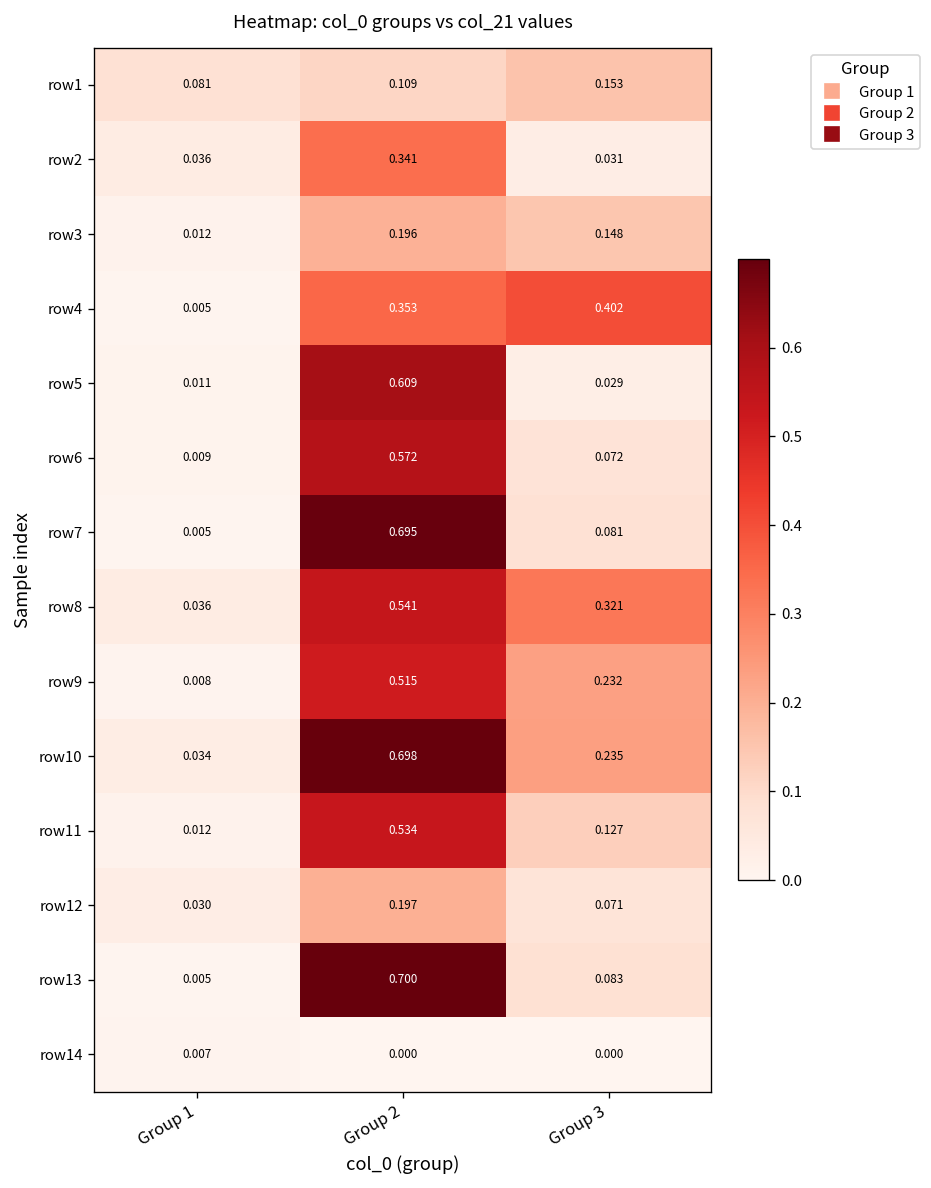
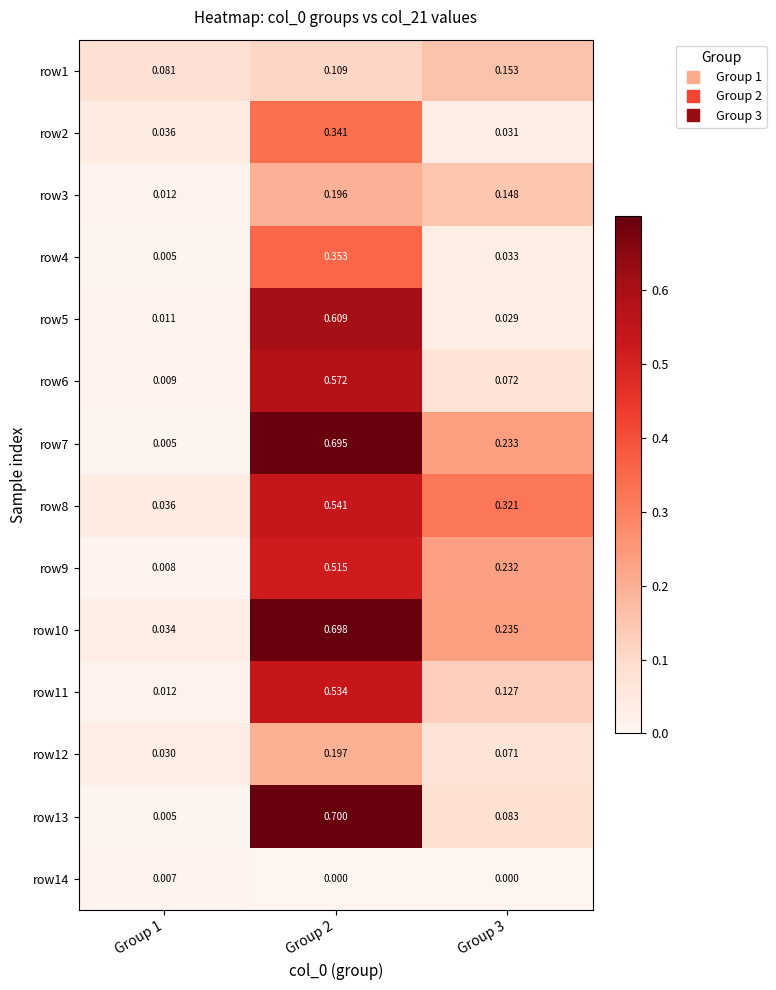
row4, Group 3: 0.402 -> 0.033
row7, Group 3: 0.081 -> 0.233
